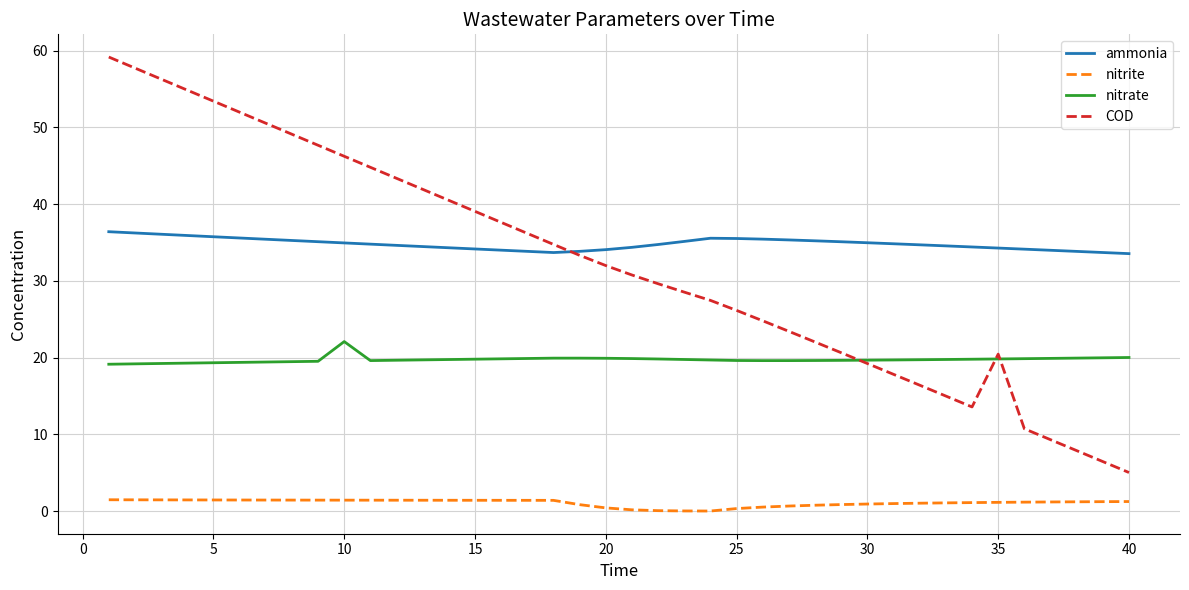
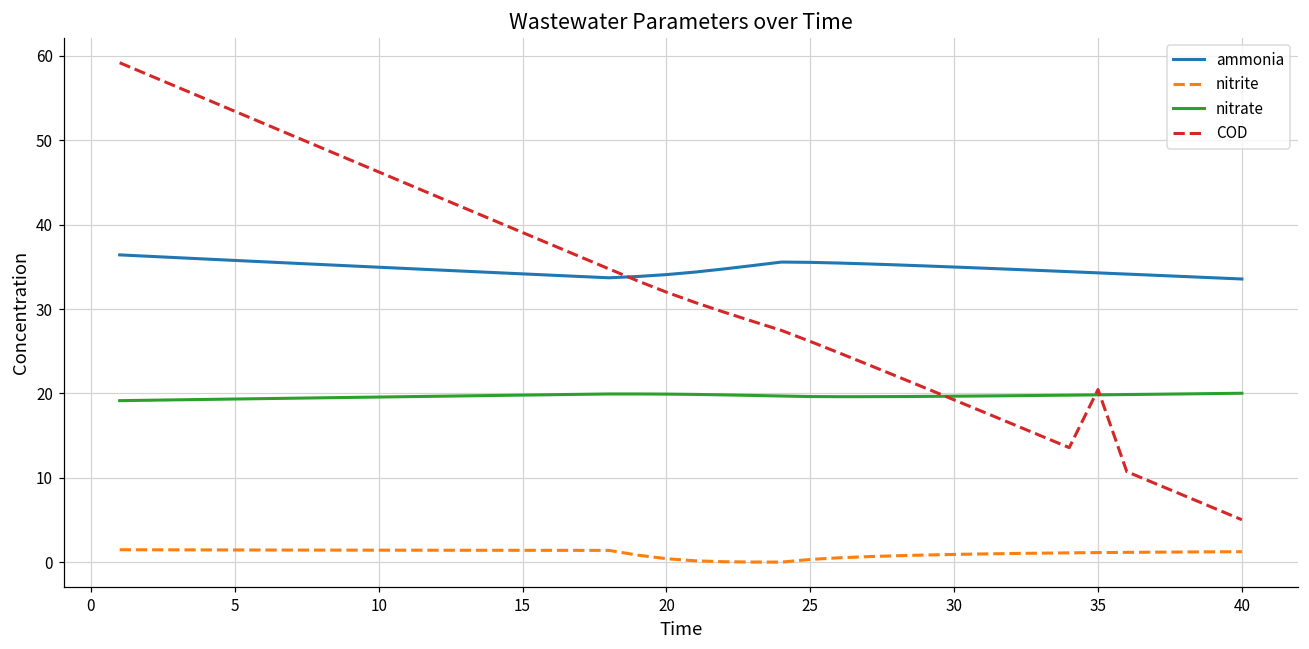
nitrate, 10: 22 -> 20
